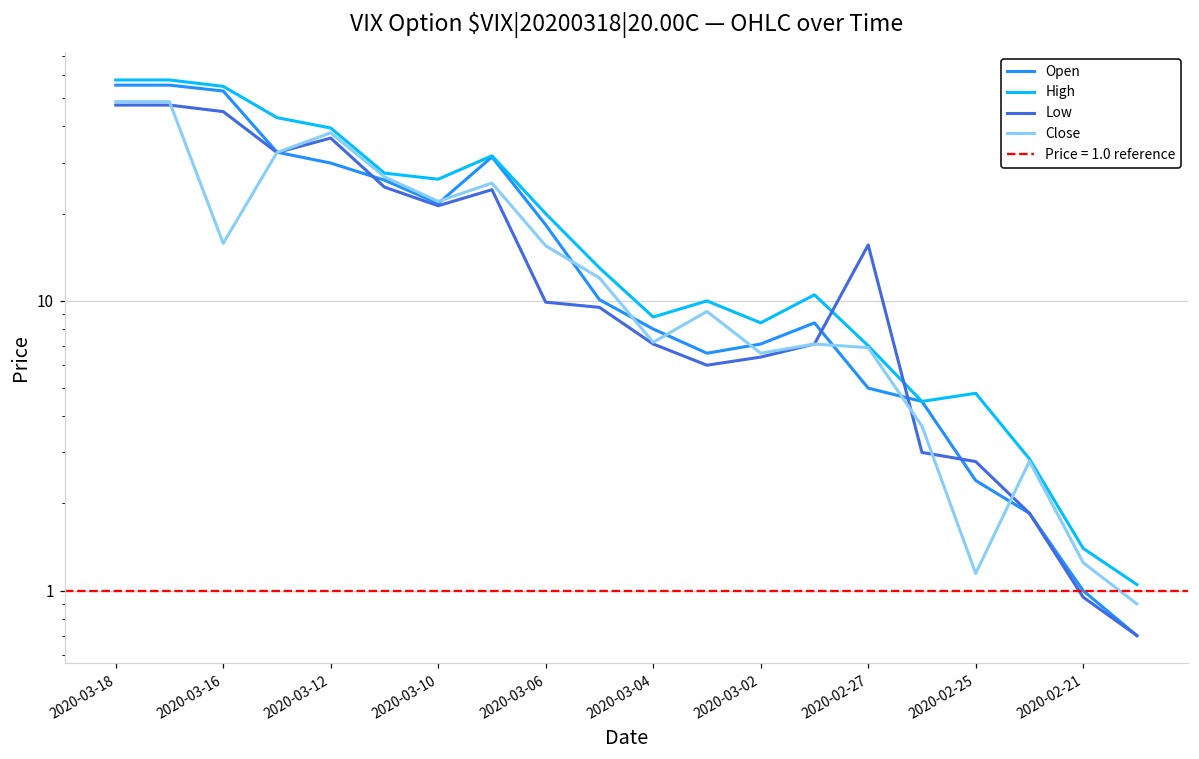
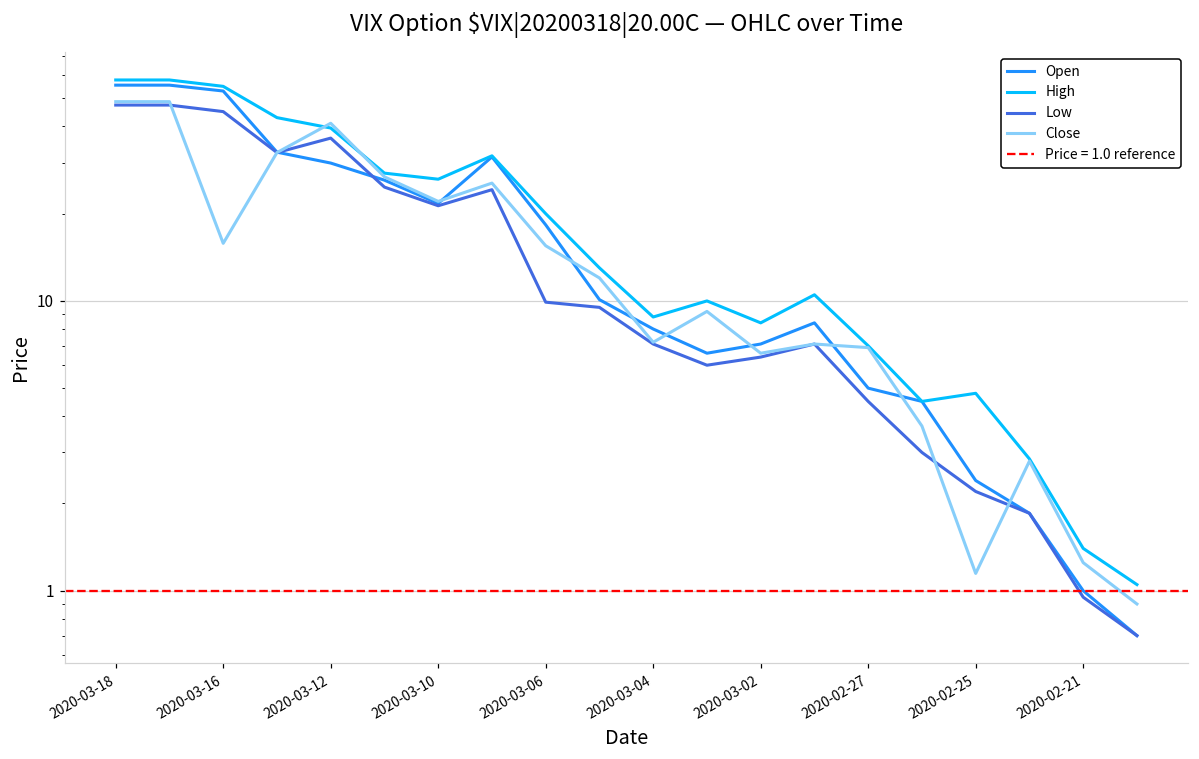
Close, 2020-03-12: 38 -> 41
Low, 2020-02-27: 16 -> 4.5
Low, 2020-02-25: 2.8 -> 2.2
